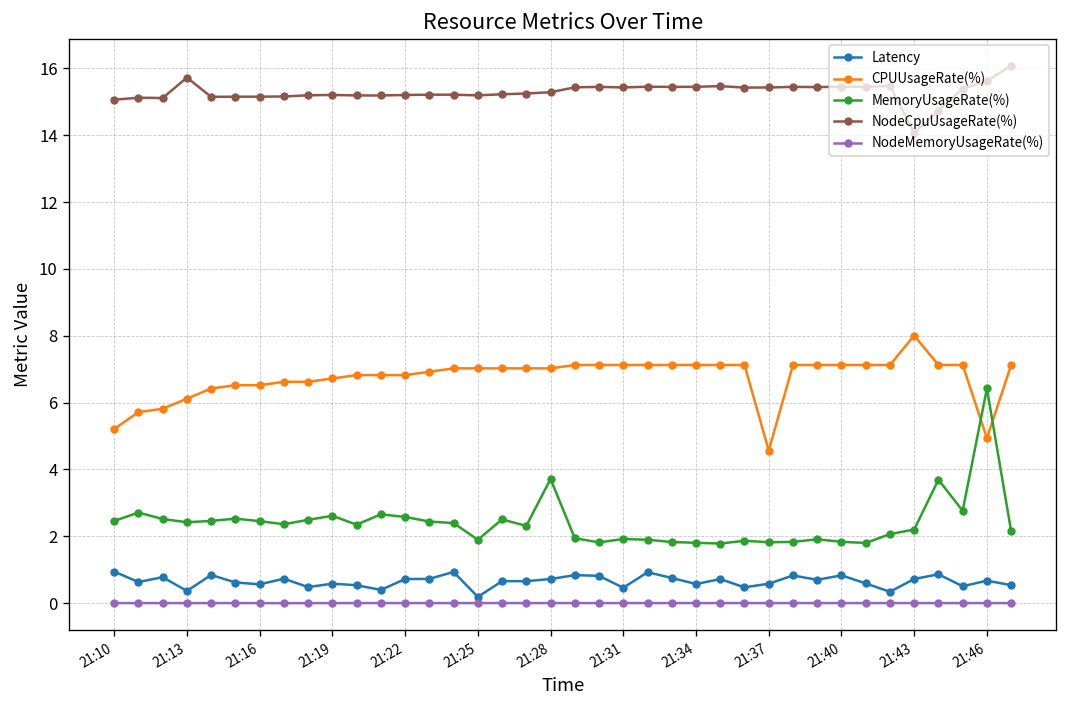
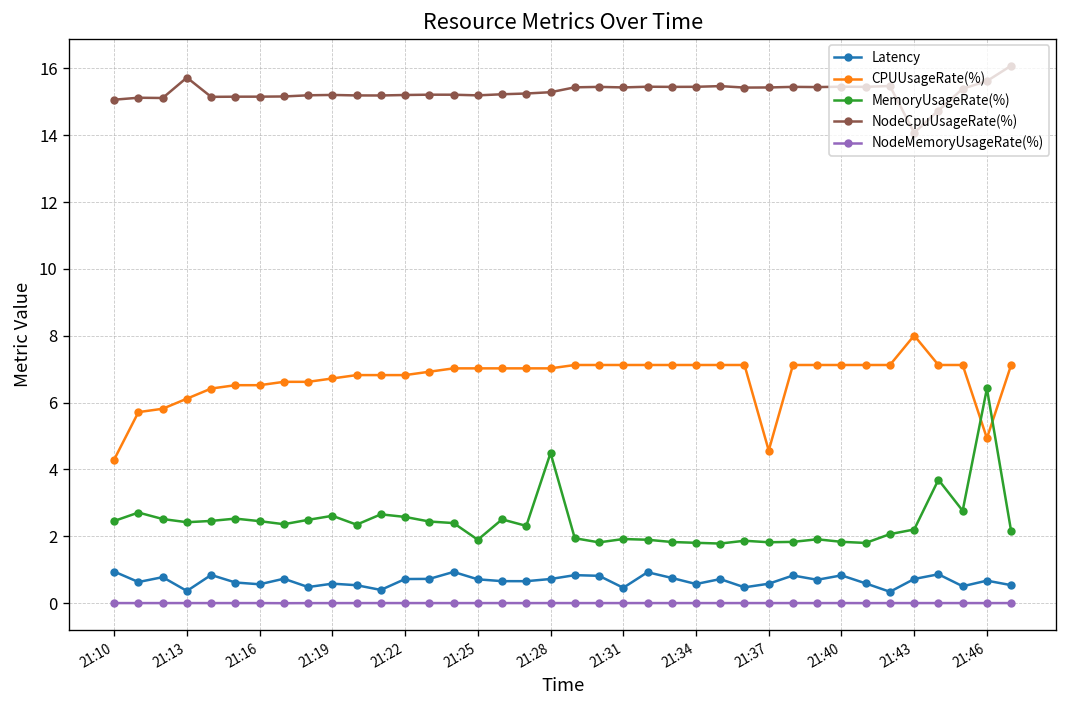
CPUUsageRate(%), 21:10: 5.2 -> 4.3
Latency, 21:25: 0.2 -> 0.7
MemoryUsageRate(%), 21:28: 3.7 -> 4.5
